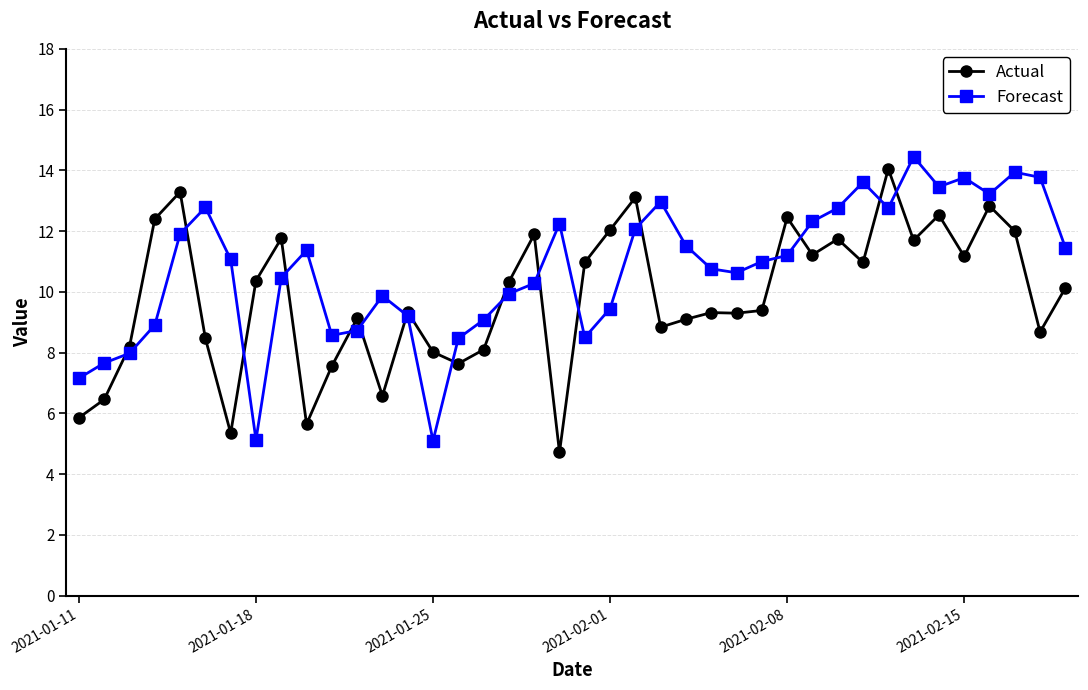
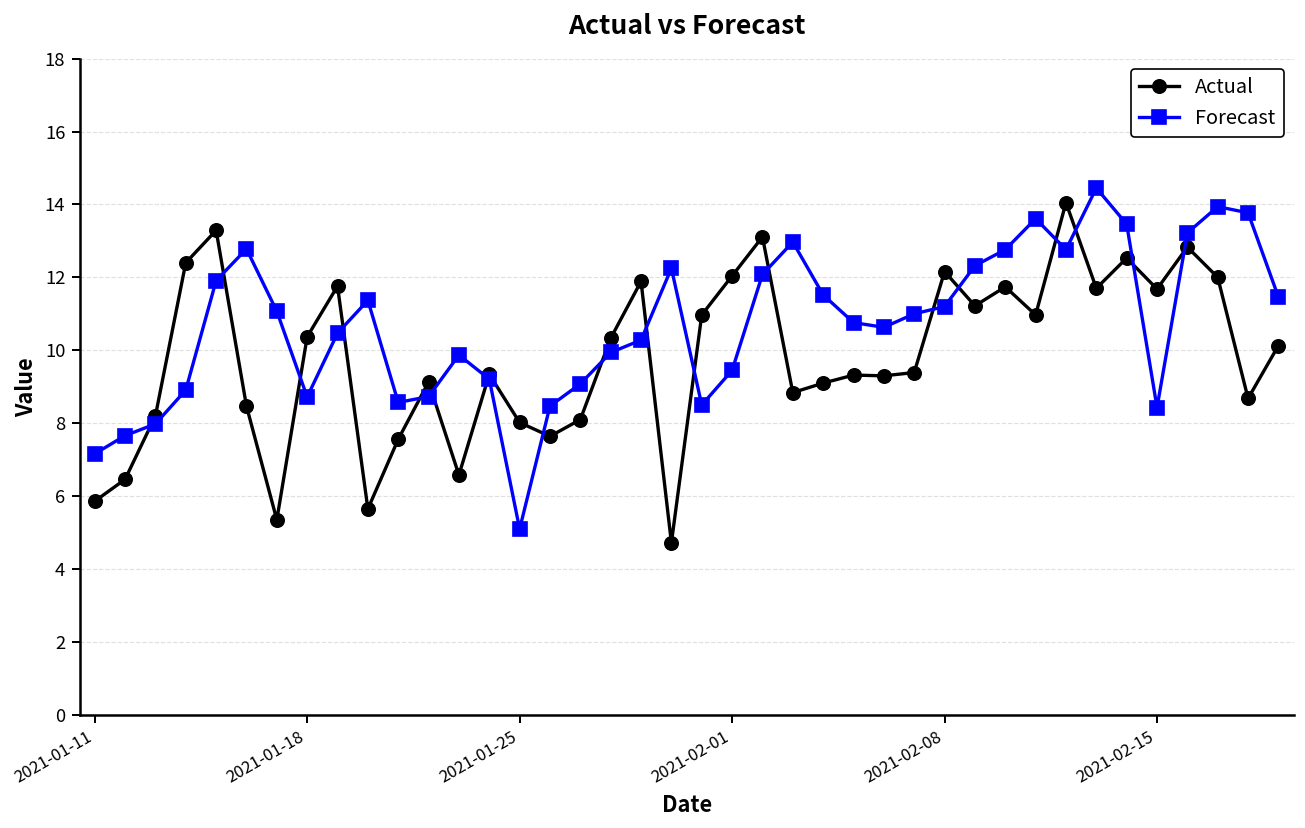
Forecast, 2021-01-18: 5.1 -> 8.7
Actual, 2021-02-08: 12.5 -> 12.2
Actual, 2021-02-15: 11.2 -> 11.7
Forecast, 2021-02-15: 13.8 -> 8.4
